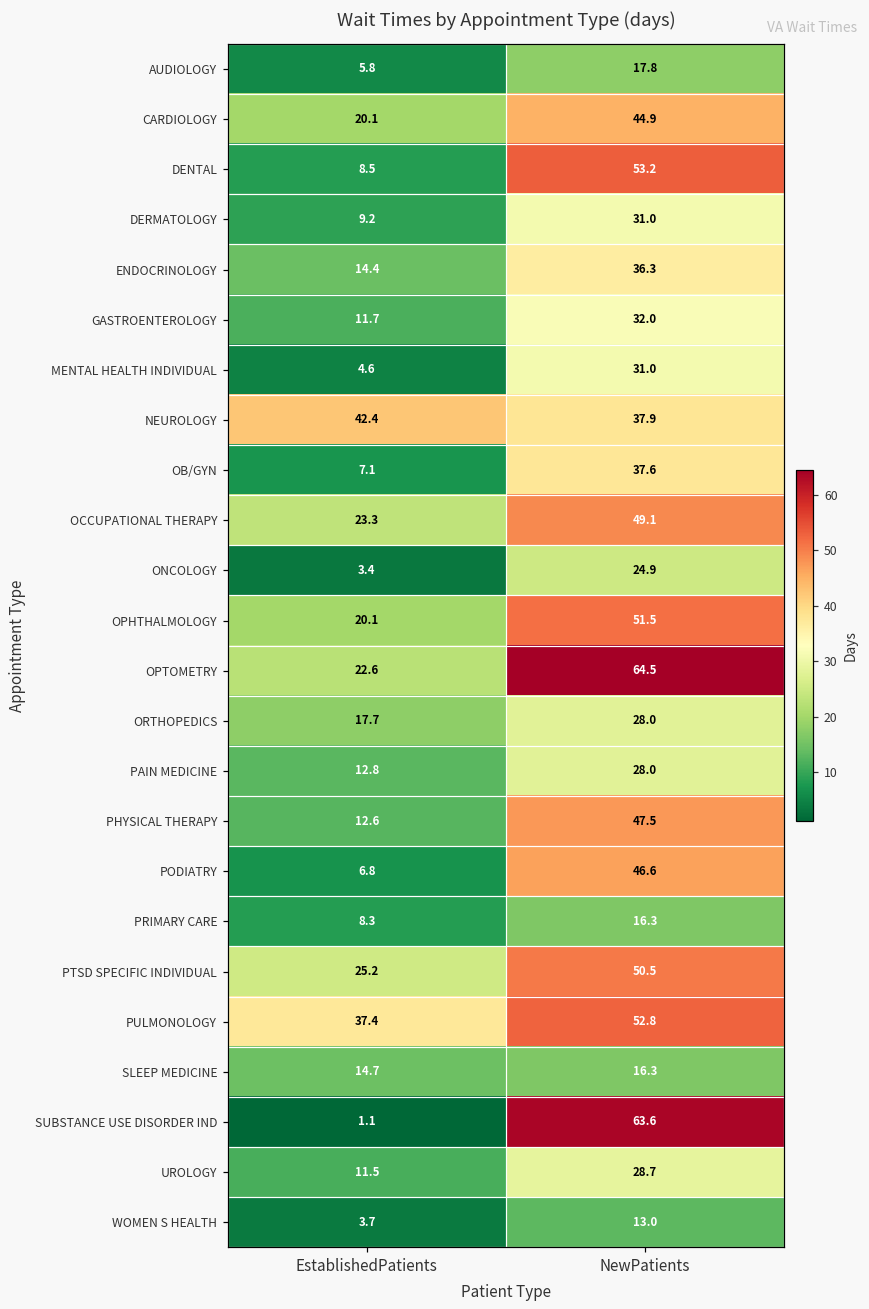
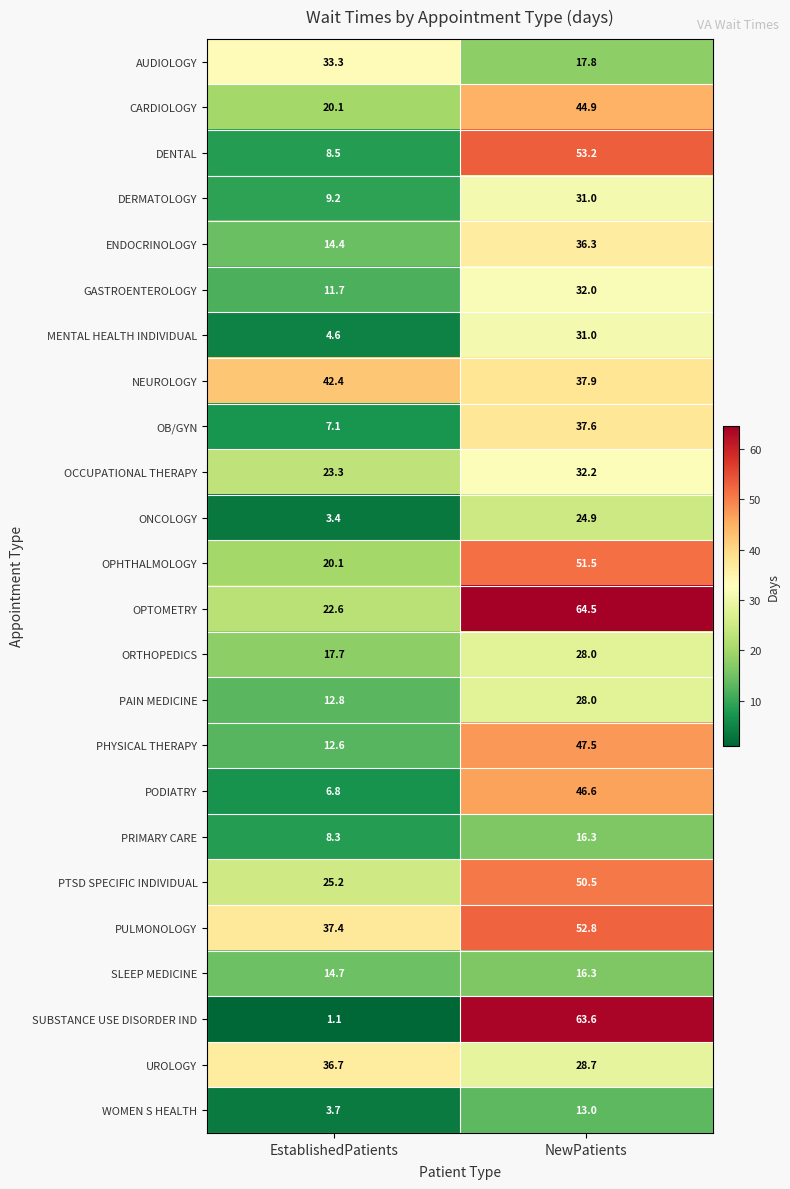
AUDIOLOGY, EstablishedPatients: 5.8 -> 33.3
OCCUPATIONAL THERAPY, NewPatients: 49.1 -> 32.2
UROLOGY, EstablishedPatients: 11.5 -> 36.7
